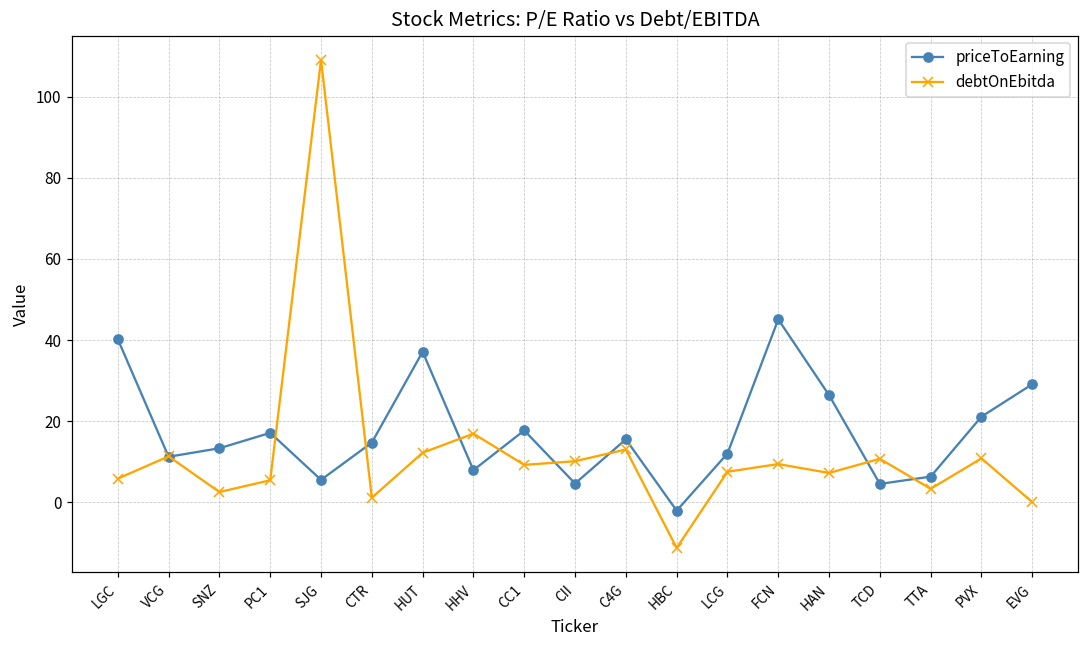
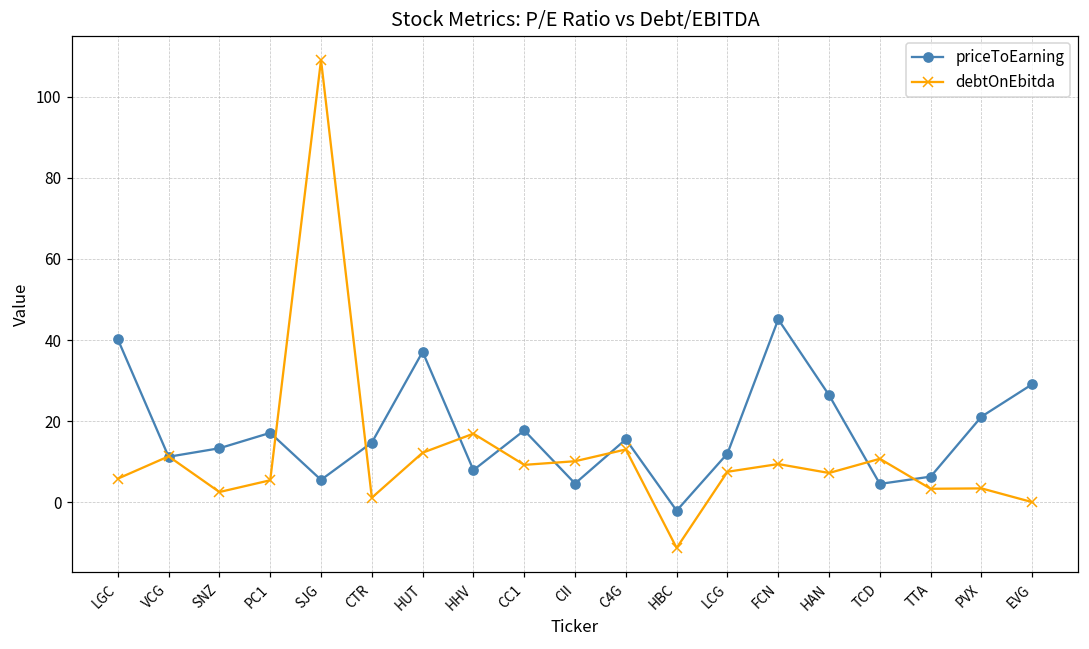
debtOnEbitda, PVX: 11 -> 3
